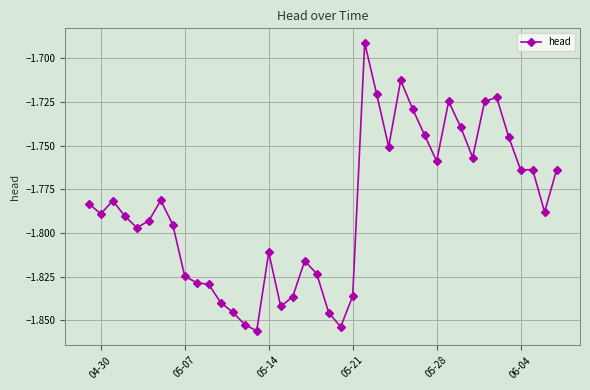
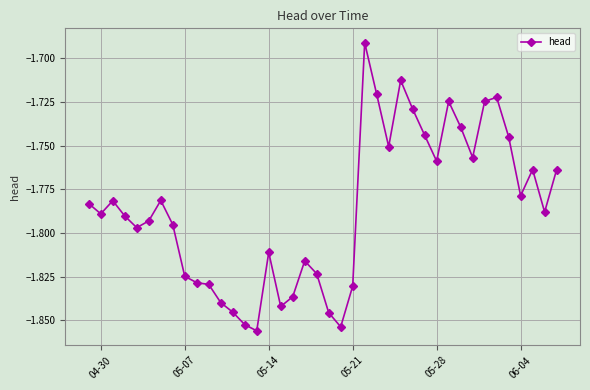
05-21: -1.836 -> -1.830
06-04: -1.764 -> -1.779
